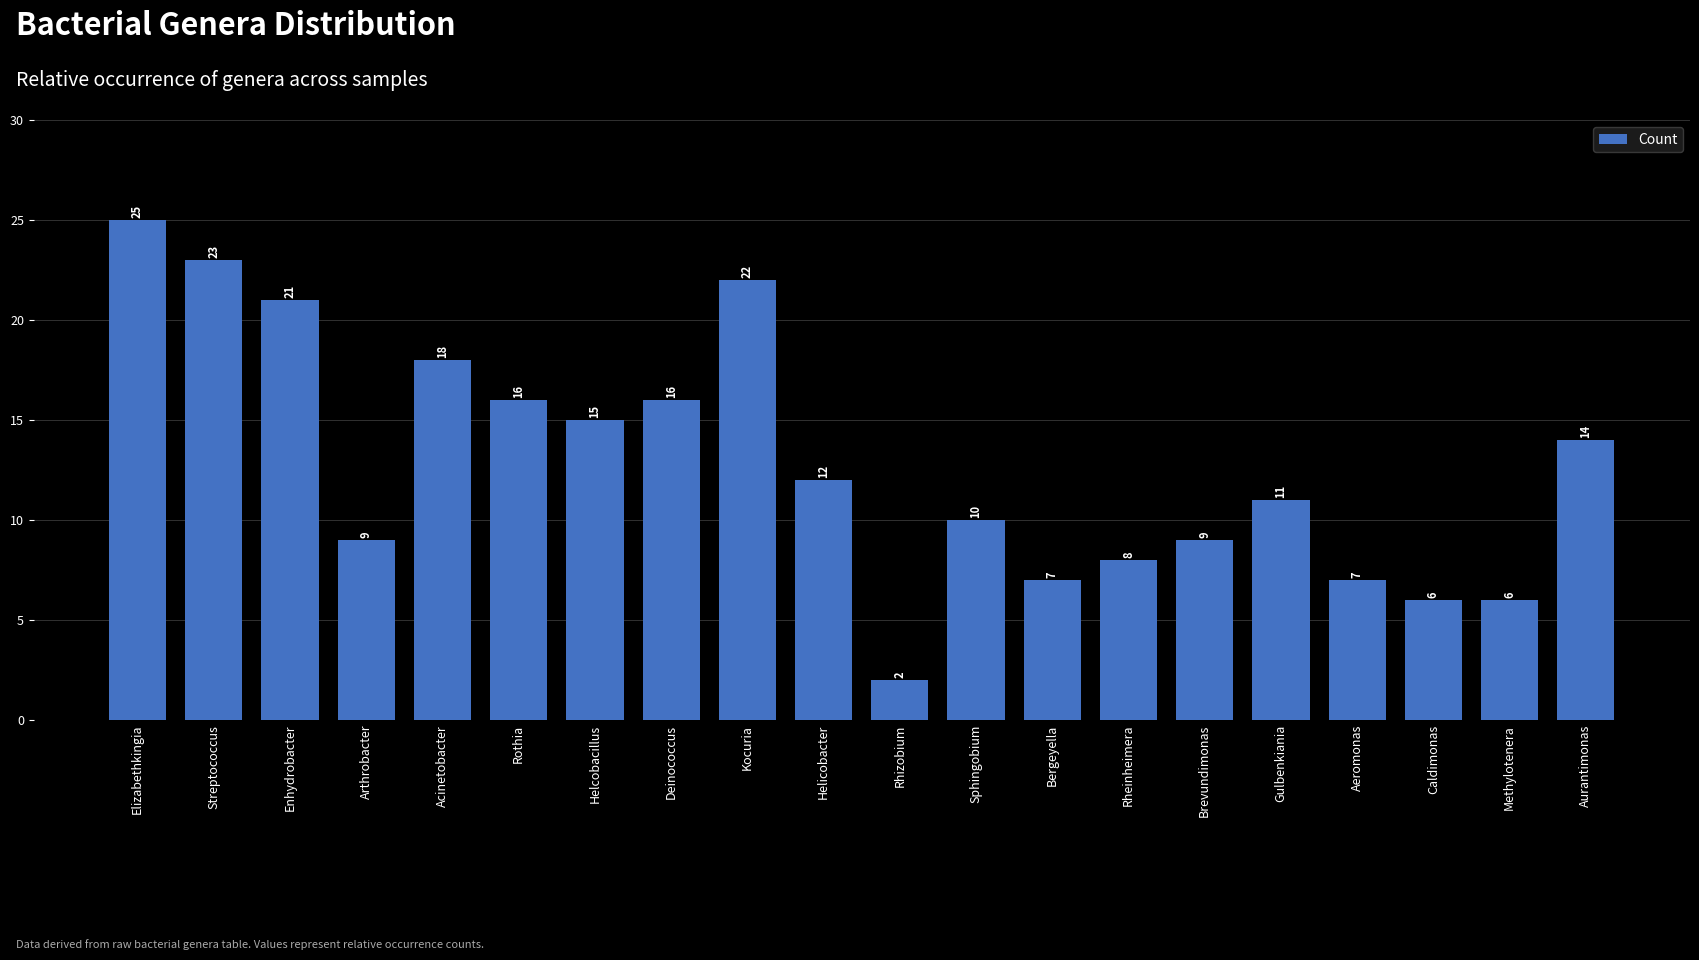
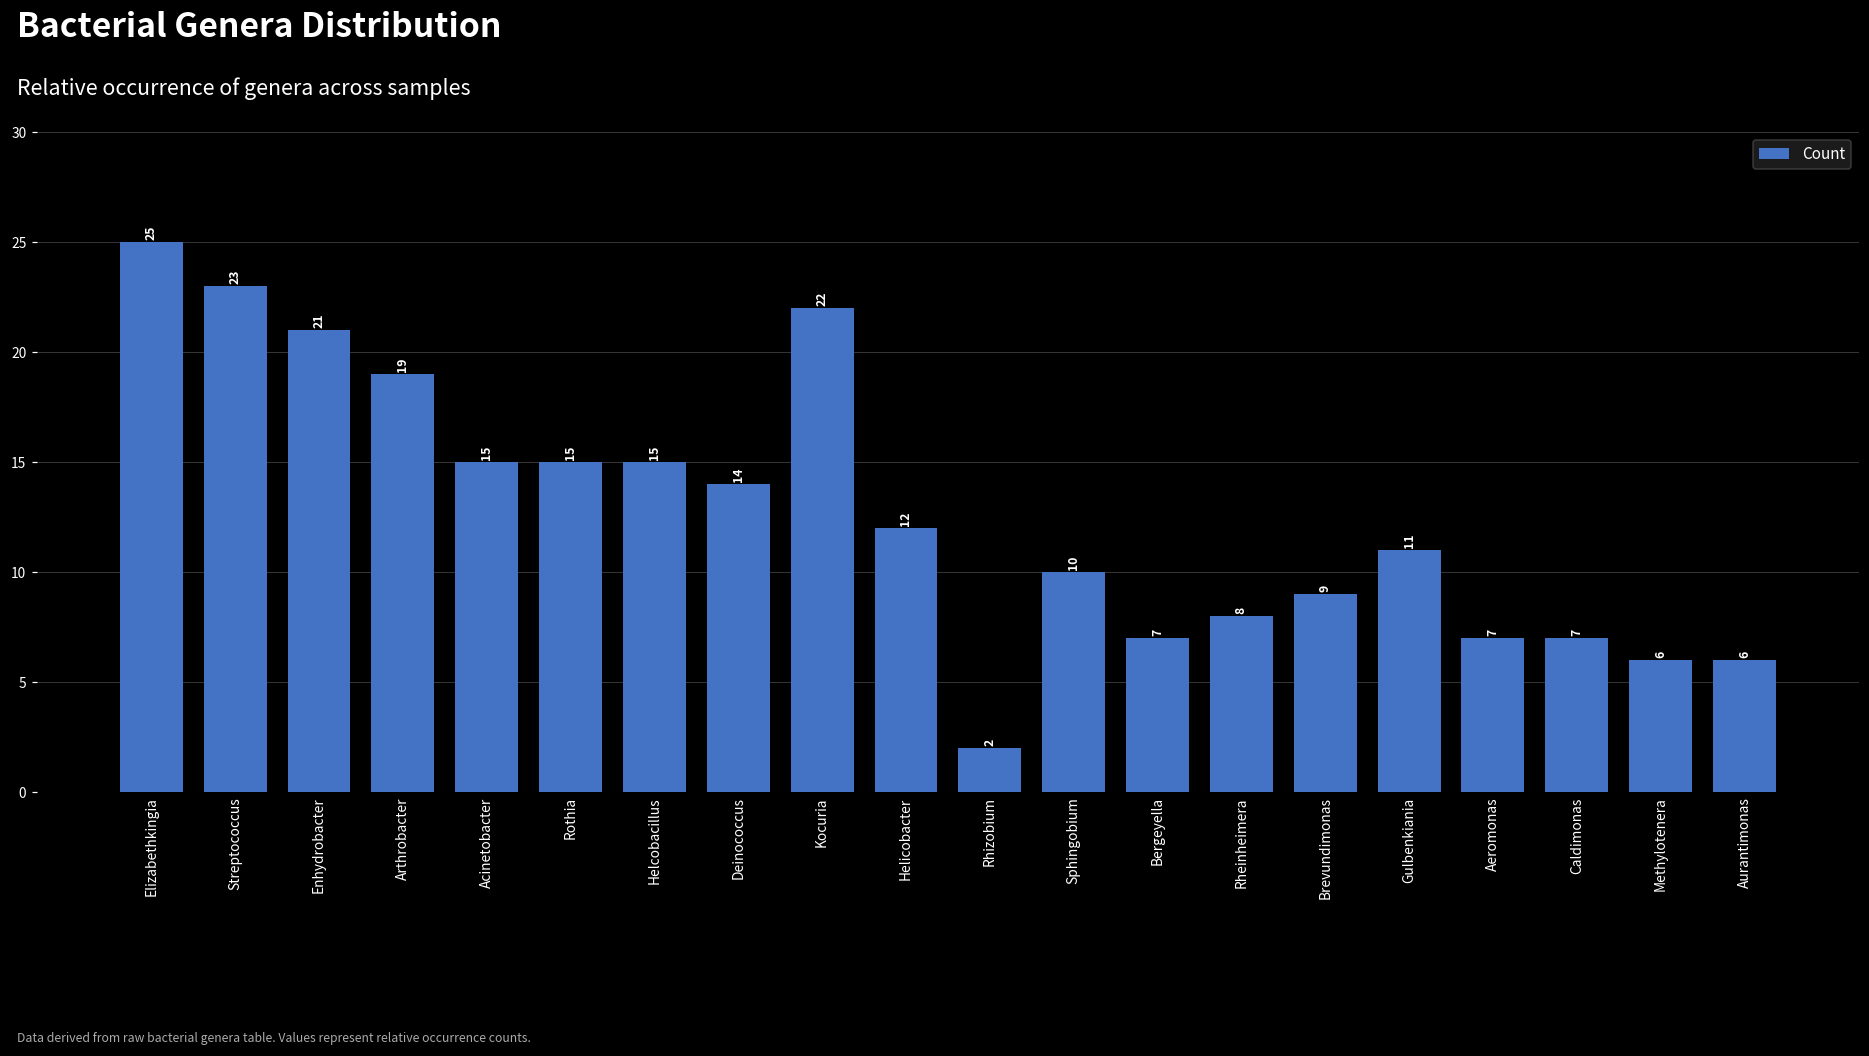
Arthrobacter: 9 -> 19
Acinetobacter: 18 -> 15
Rothia: 16 -> 15
Deinococcus: 16 -> 14
Caldimonas: 6 -> 7
Aurantimonas: 14 -> 6
